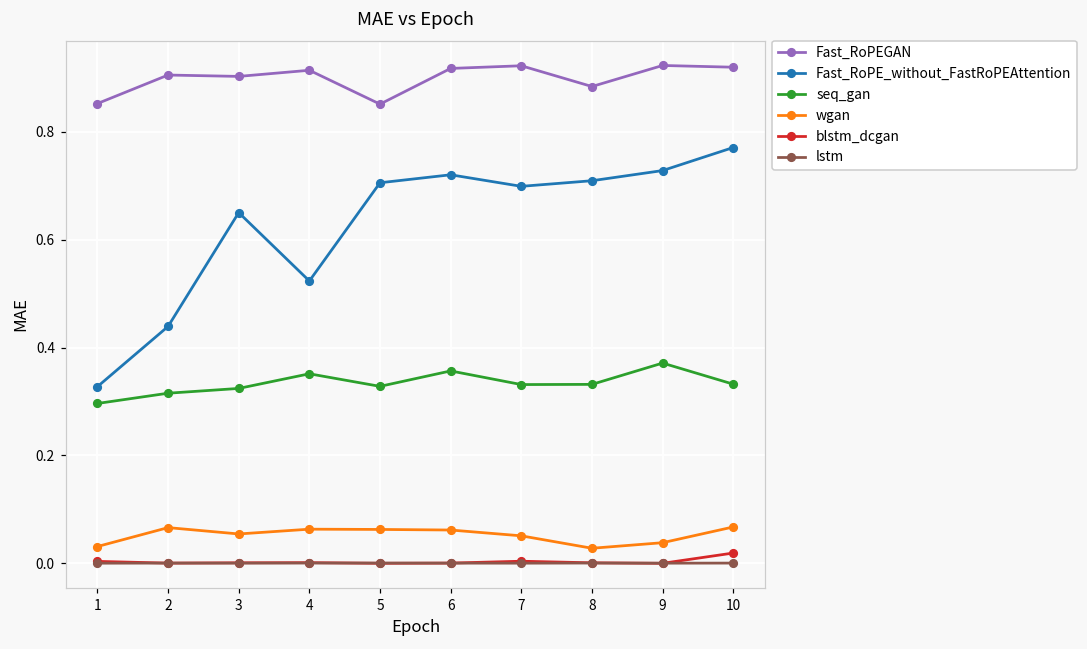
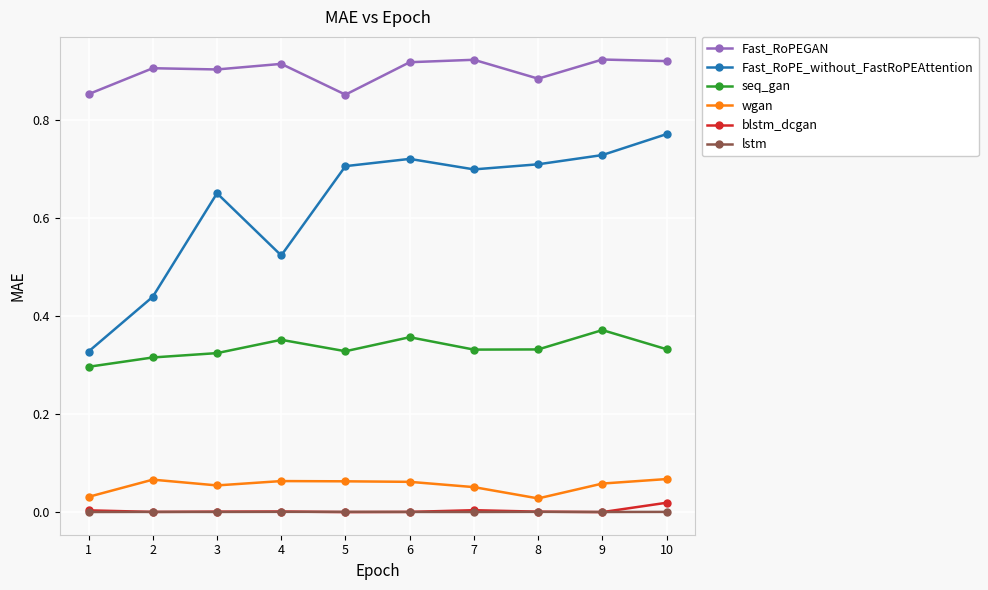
wgan, 9: 0.04 -> 0.06
